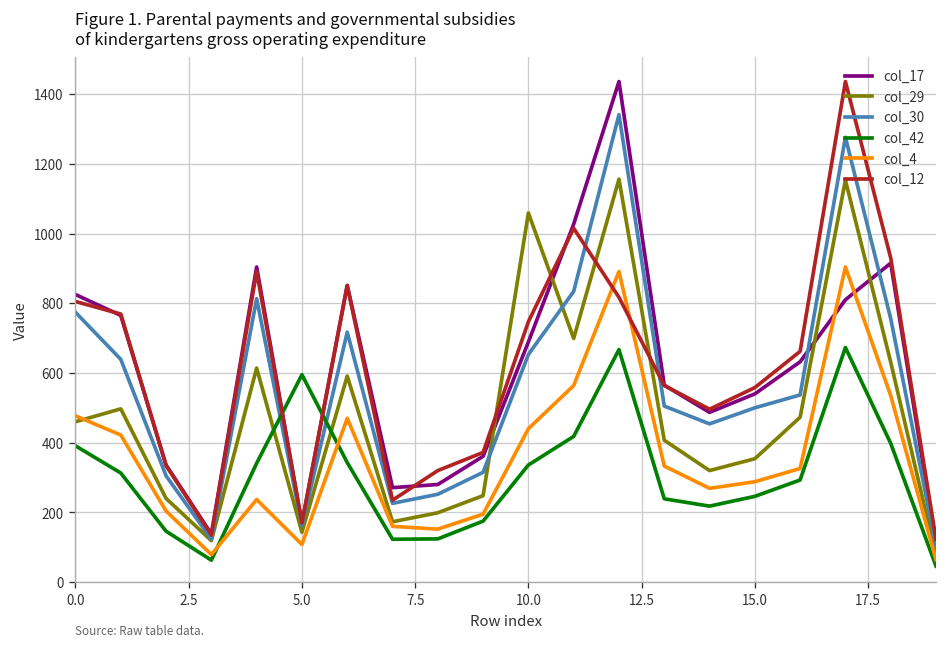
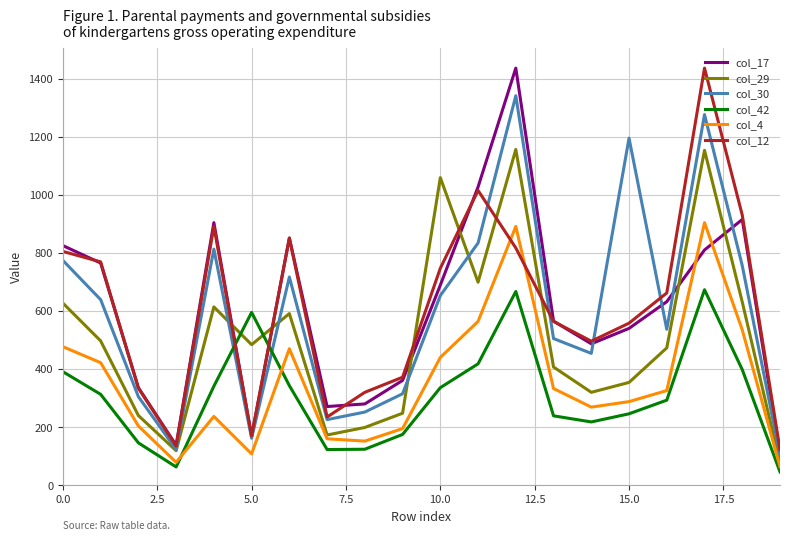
col_29, 0.0: 460 -> 630
col_29, 5.0: 140 -> 480
col_30, 15.0: 500 -> 1200
